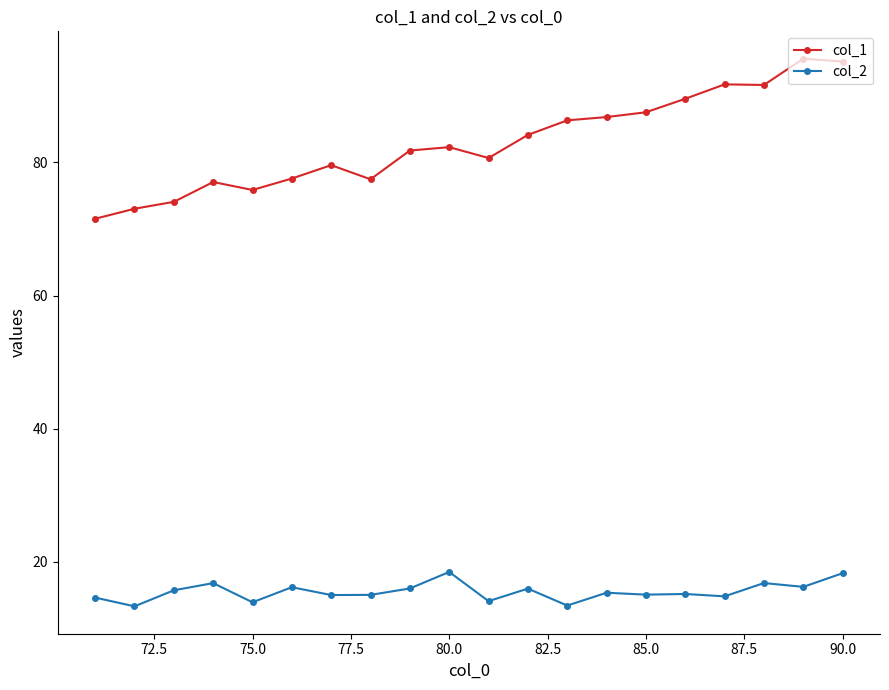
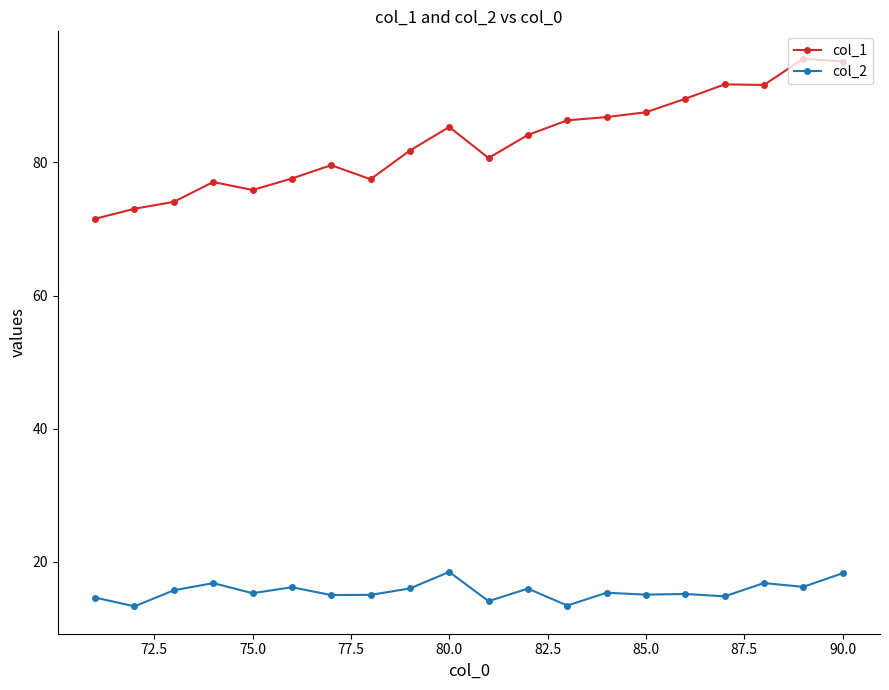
col_2, 75.0: 14 -> 15
col_1, 80.0: 82 -> 85
